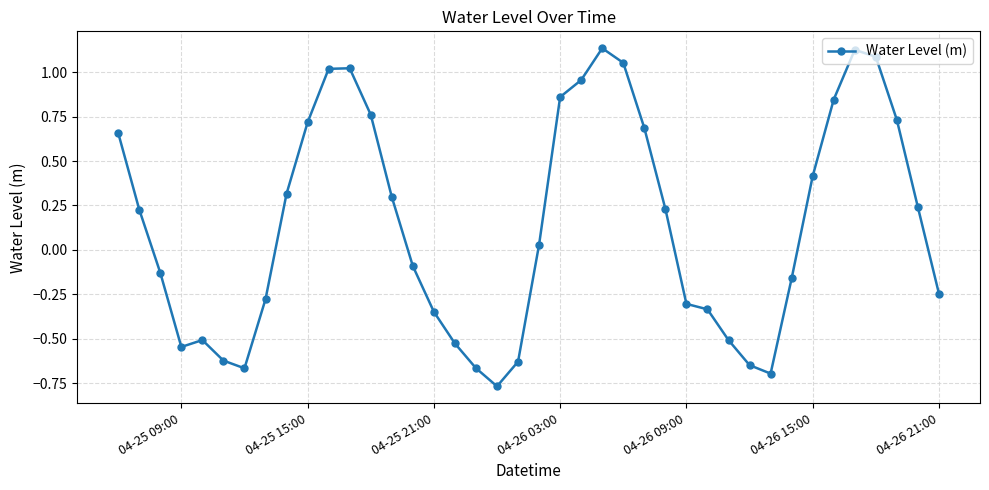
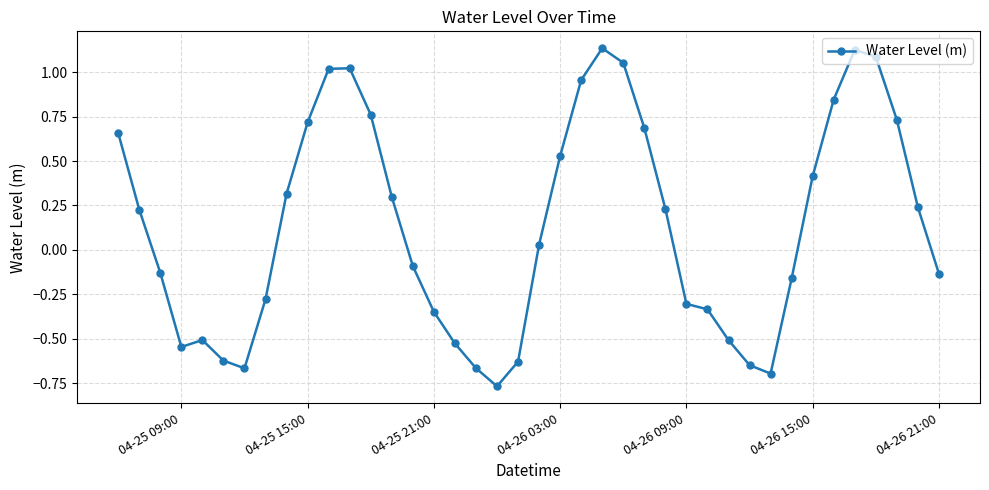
04-26 03:00: 0.86 -> 0.53
04-26 21:00: -0.25 -> -0.13
